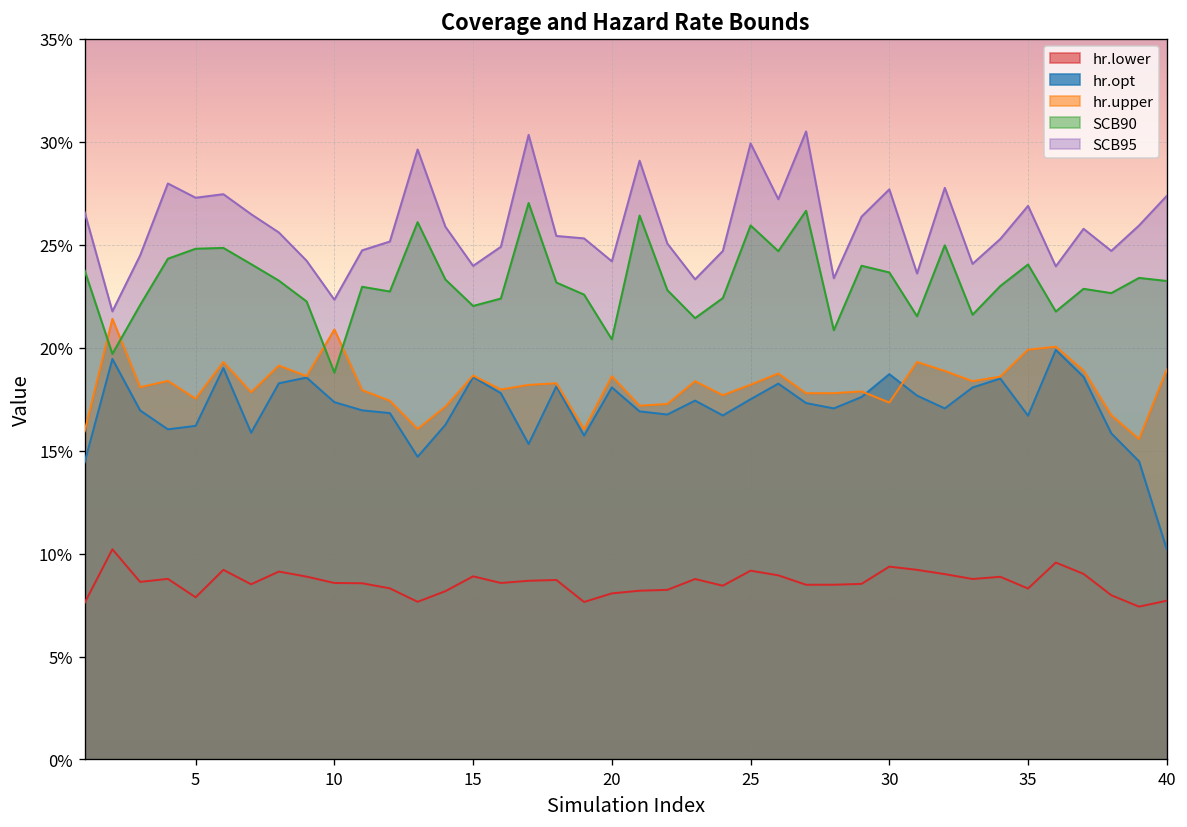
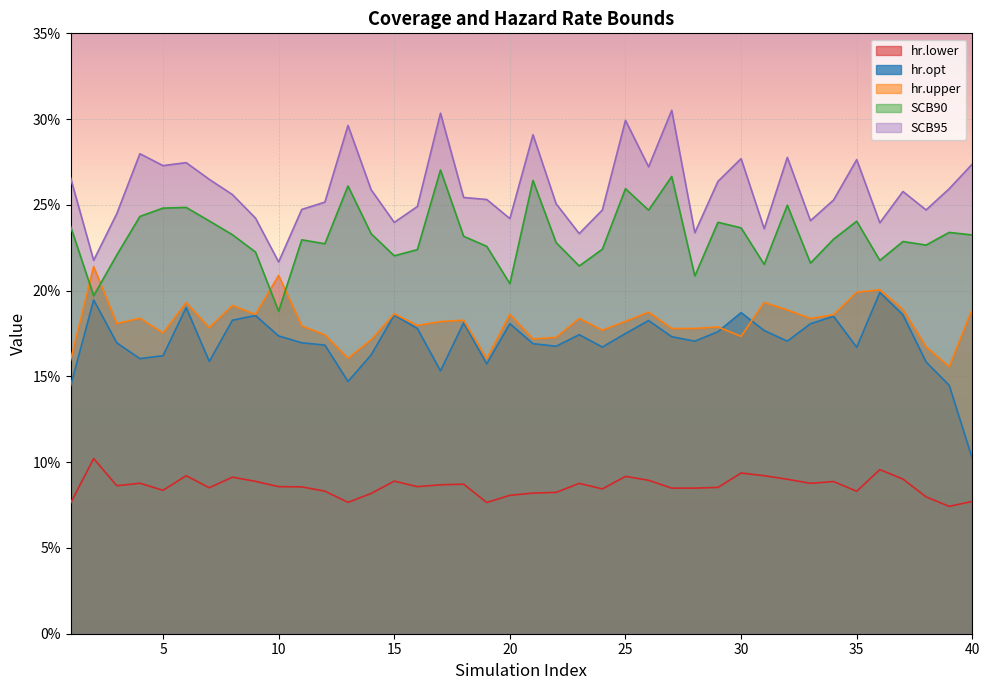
hr.lower, 5: 7.9% -> 8.4%
SCB95, 10: 22.3% -> 21.7%
SCB95, 35: 26.9% -> 27.6%
